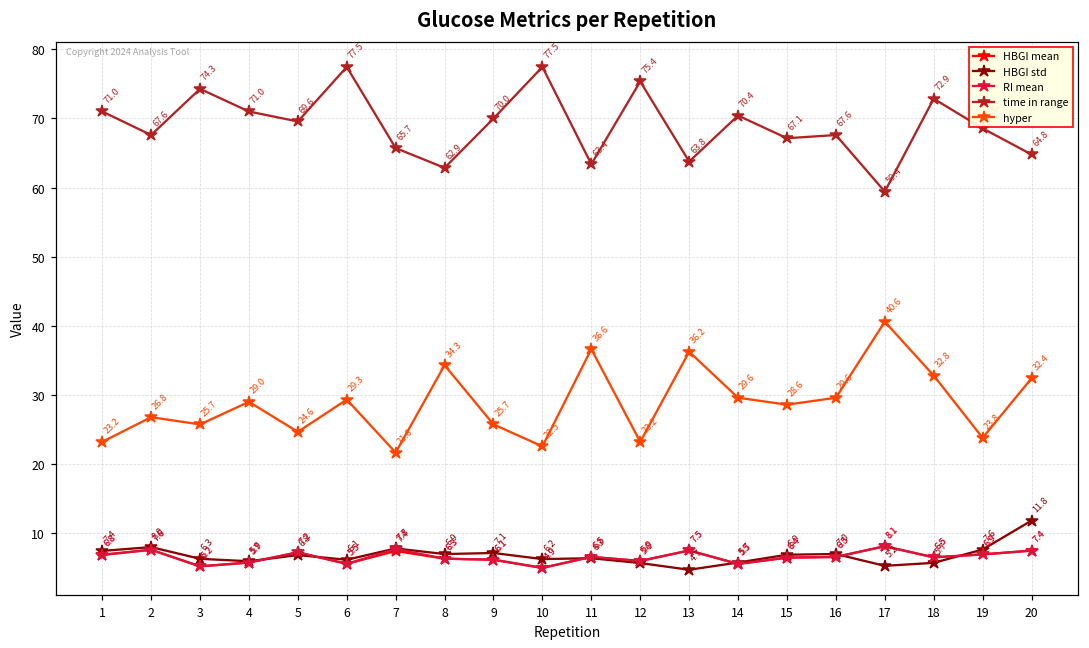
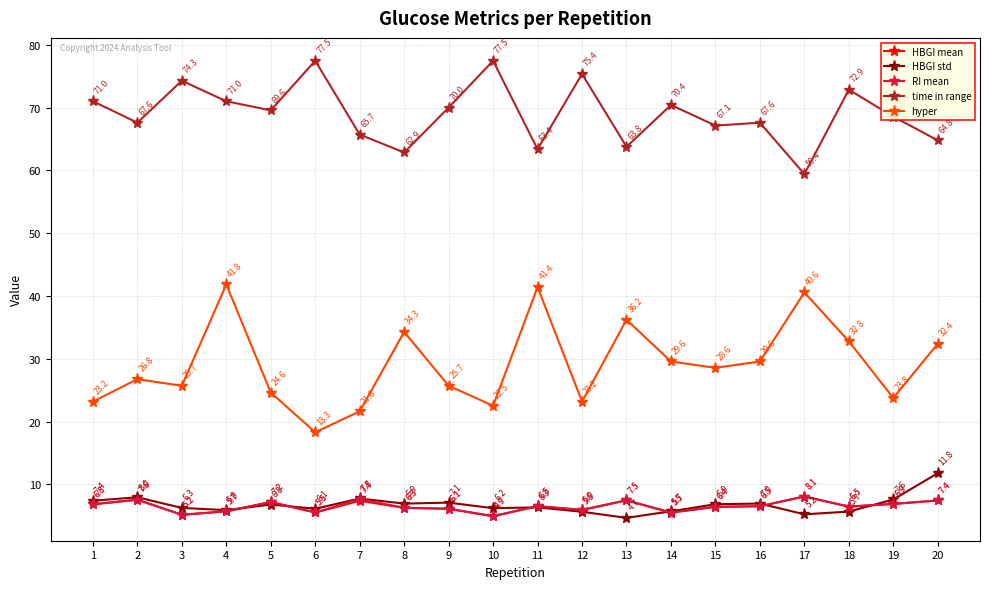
hyper, 4: 29.0 -> 41.8
hyper, 6: 29.3 -> 18.3
hyper, 11: 36.6 -> 41.4
